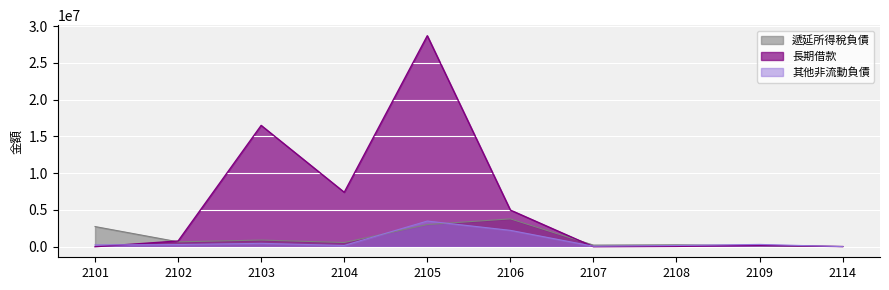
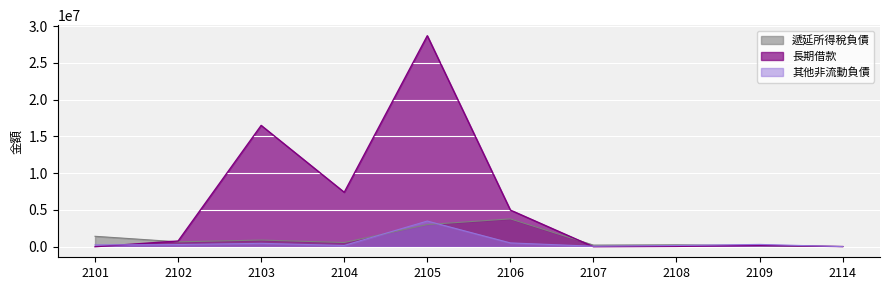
遞延所得稅負債, 2101: 3000000 -> 1000000
其他非流動負債, 2106: 2000000 -> 1000000
